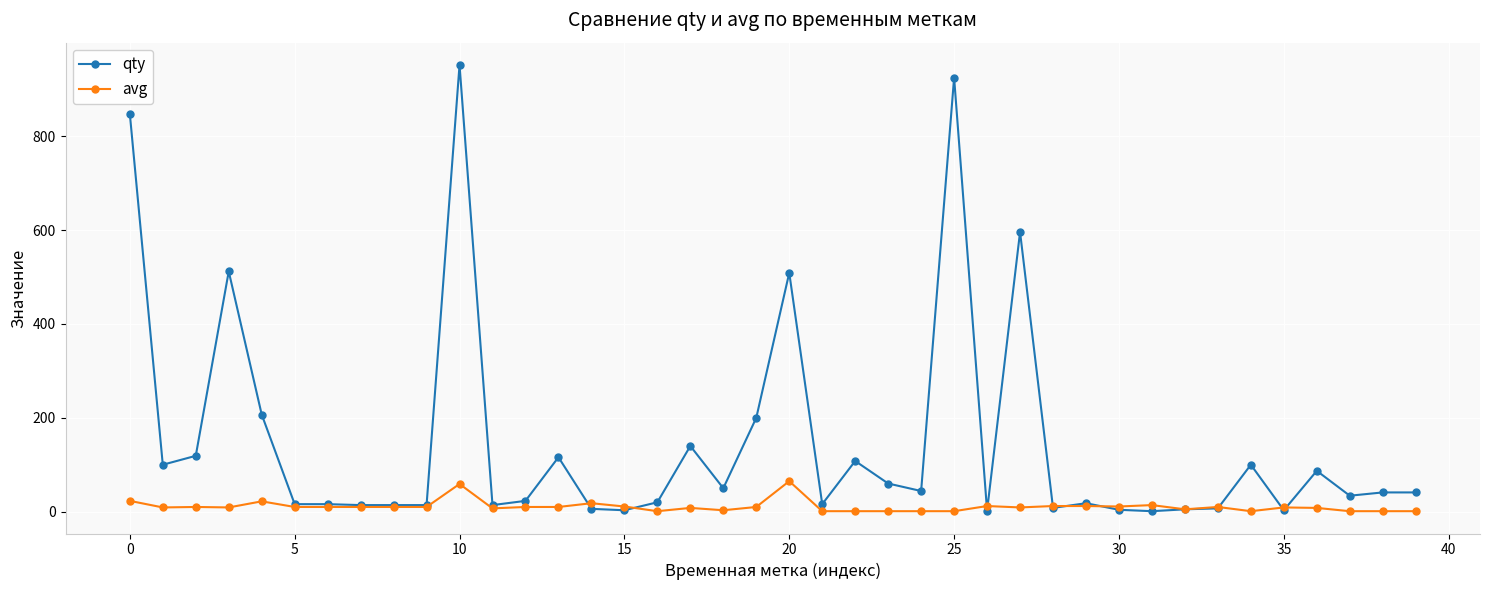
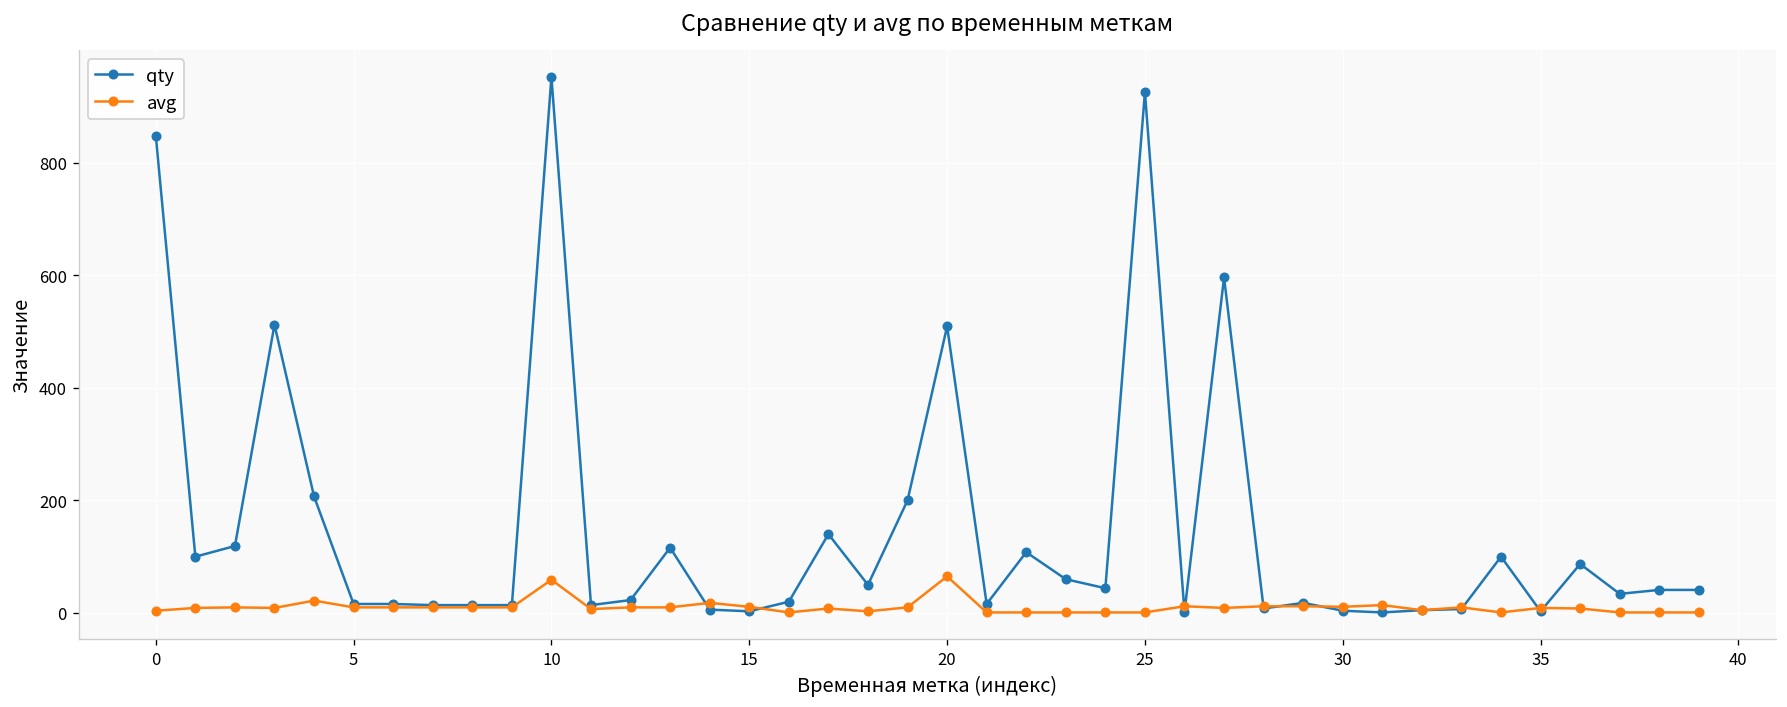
avg, 0: 20 -> 0
